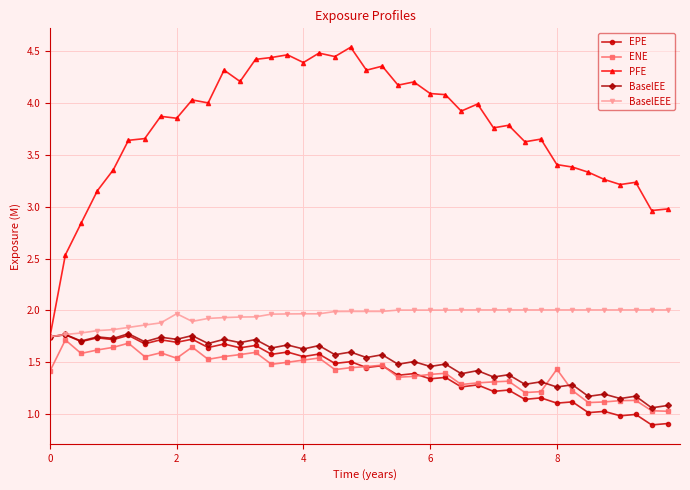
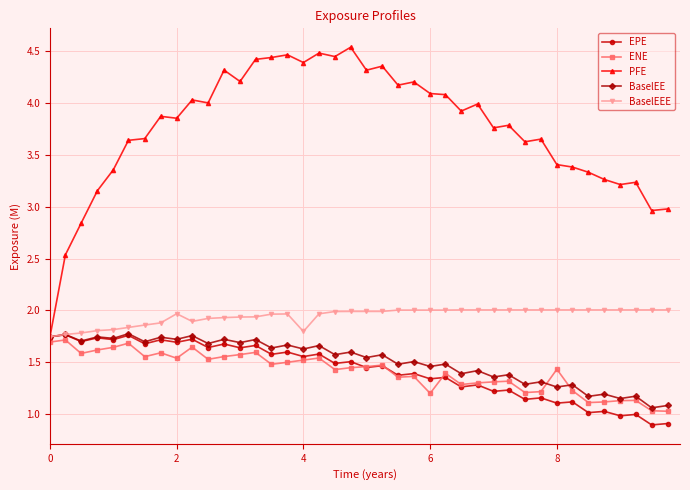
ENE, 0: 1.41 -> 1.69
BaselEEE, 4: 1.97 -> 1.80
ENE, 6: 1.38 -> 1.20
